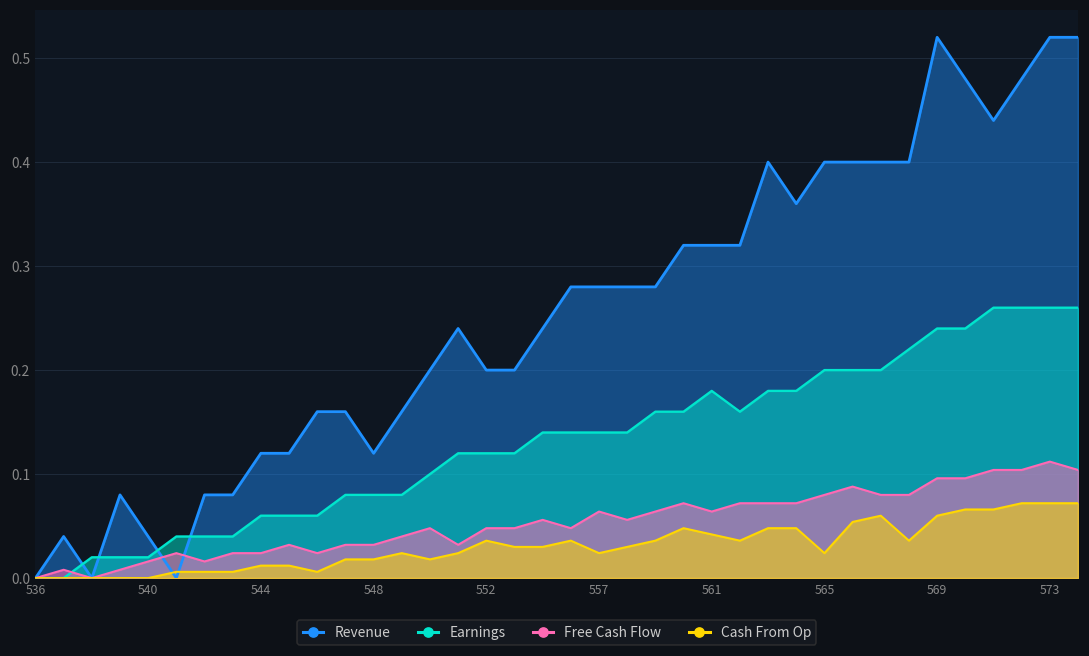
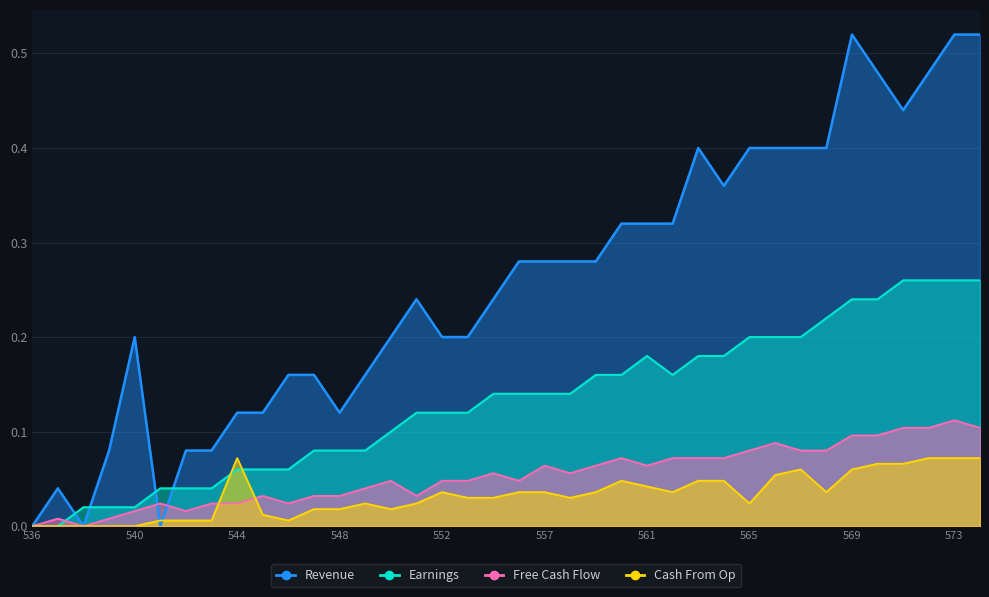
Revenue, 540: 0.04 -> 0.20
Cash From Op, 544: 0.01 -> 0.07
Cash From Op, 557: 0.02 -> 0.04
